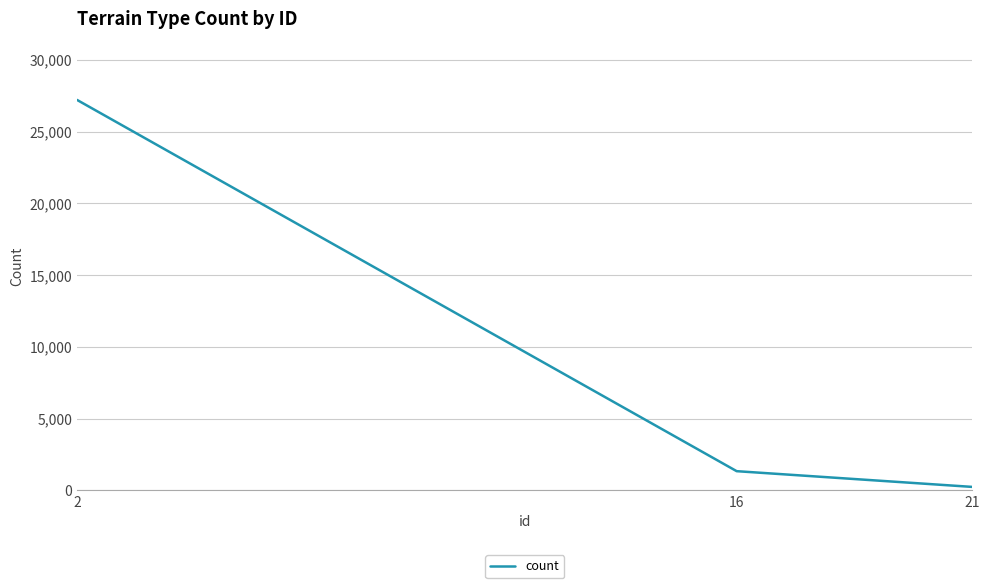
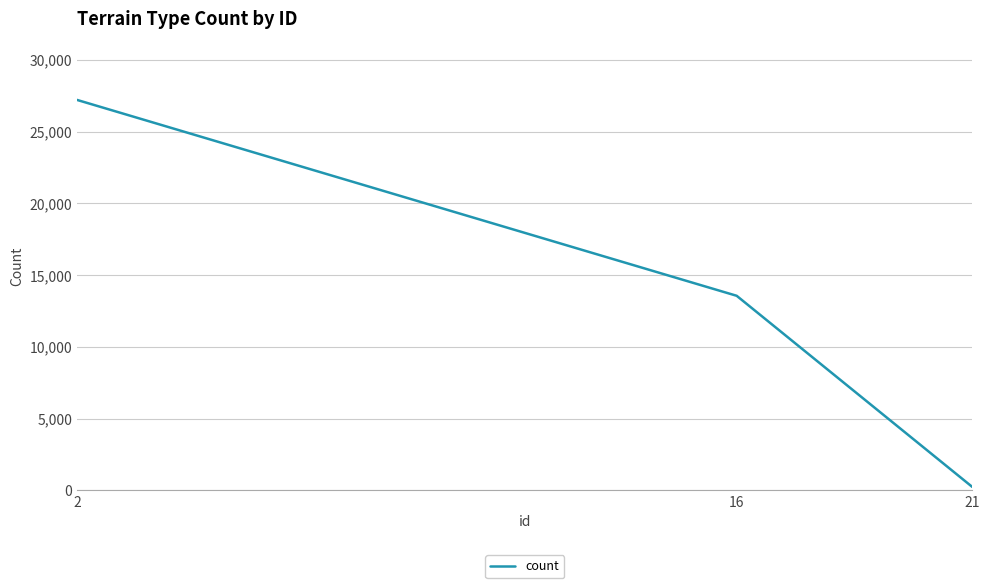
16: 1,300 -> 13,600
